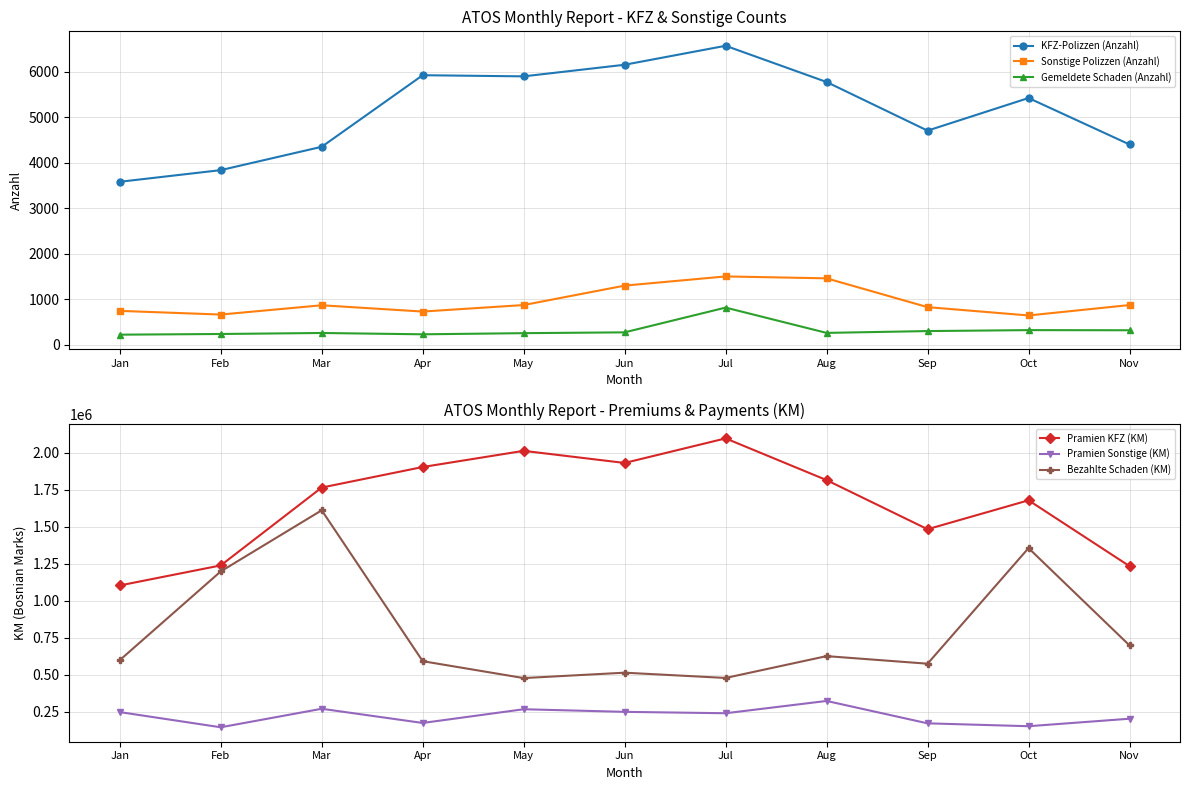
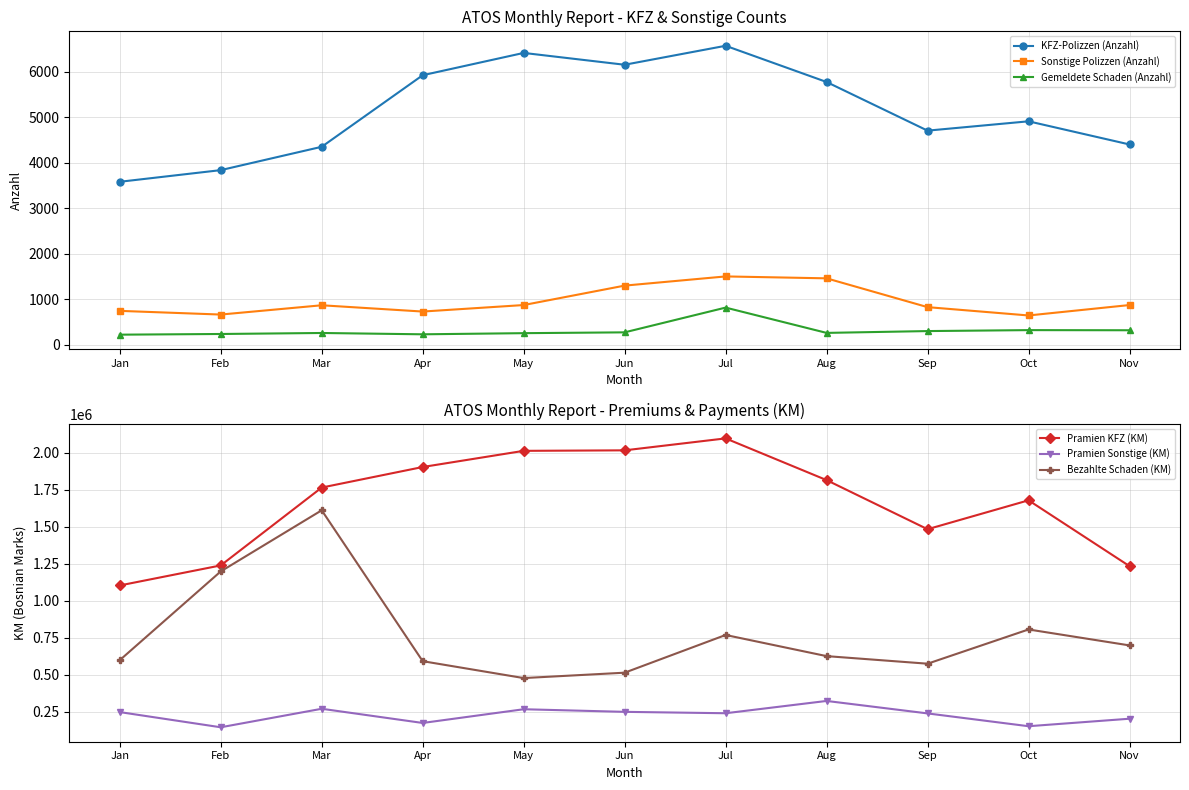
ATOS Monthly Report - KFZ & Sonstige Counts, KFZ-Polizzen (Anzahl), May: 5900 -> 6400
ATOS Monthly Report - KFZ & Sonstige Counts, KFZ-Polizzen (Anzahl), Oct: 5400 -> 4900
ATOS Monthly Report - Premiums & Payments (KM), Pramien KFZ (KM), Jun: 1930000 -> 2020000
ATOS Monthly Report - Premiums & Payments (KM), Bezahlte Schaden (KM), Jul: 480000 -> 770000
ATOS Monthly Report - Premiums & Payments (KM), Pramien Sonstige (KM), Sep: 170000 -> 240000
ATOS Monthly Report - Premiums & Payments (KM), Bezahlte Schaden (KM), Oct: 1360000 -> 810000
